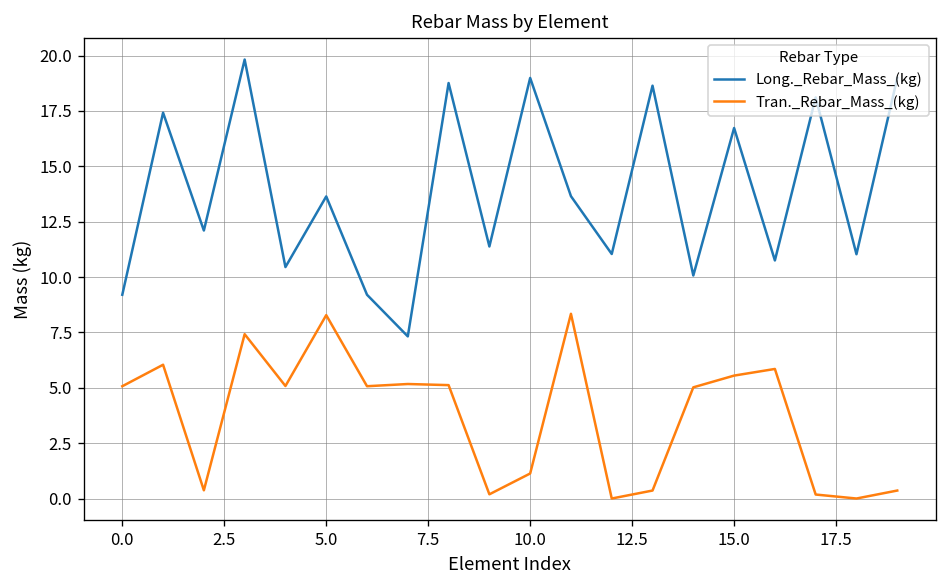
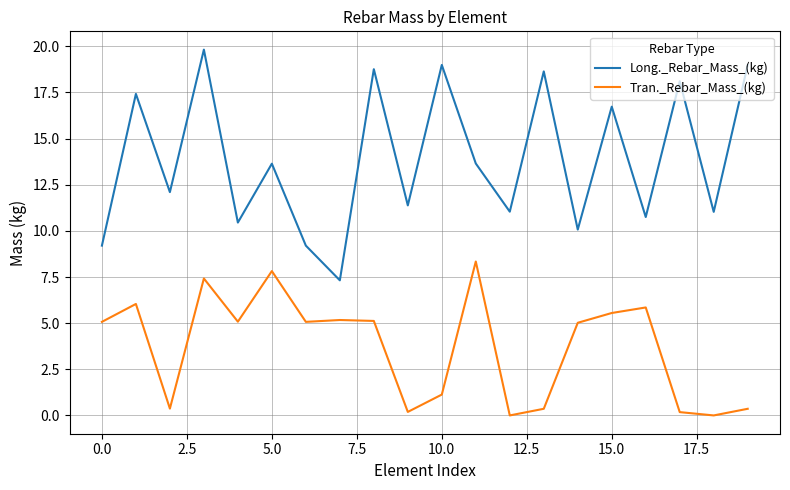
Tran._Rebar_Mass_(kg), 5.0: 8.3 -> 7.8
